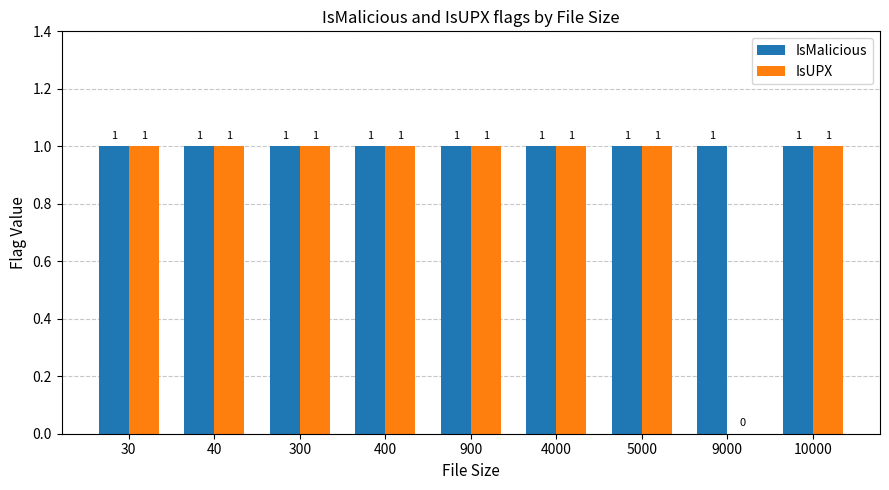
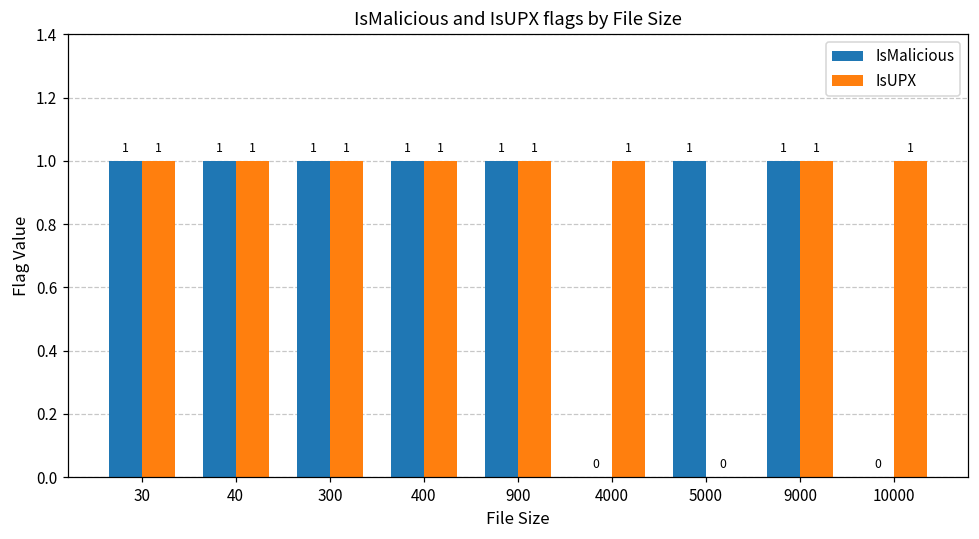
IsMalicious, 4000: 1 -> 0
IsUPX, 5000: 1 -> 0
IsUPX, 9000: 0 -> 1
IsMalicious, 10000: 1 -> 0
